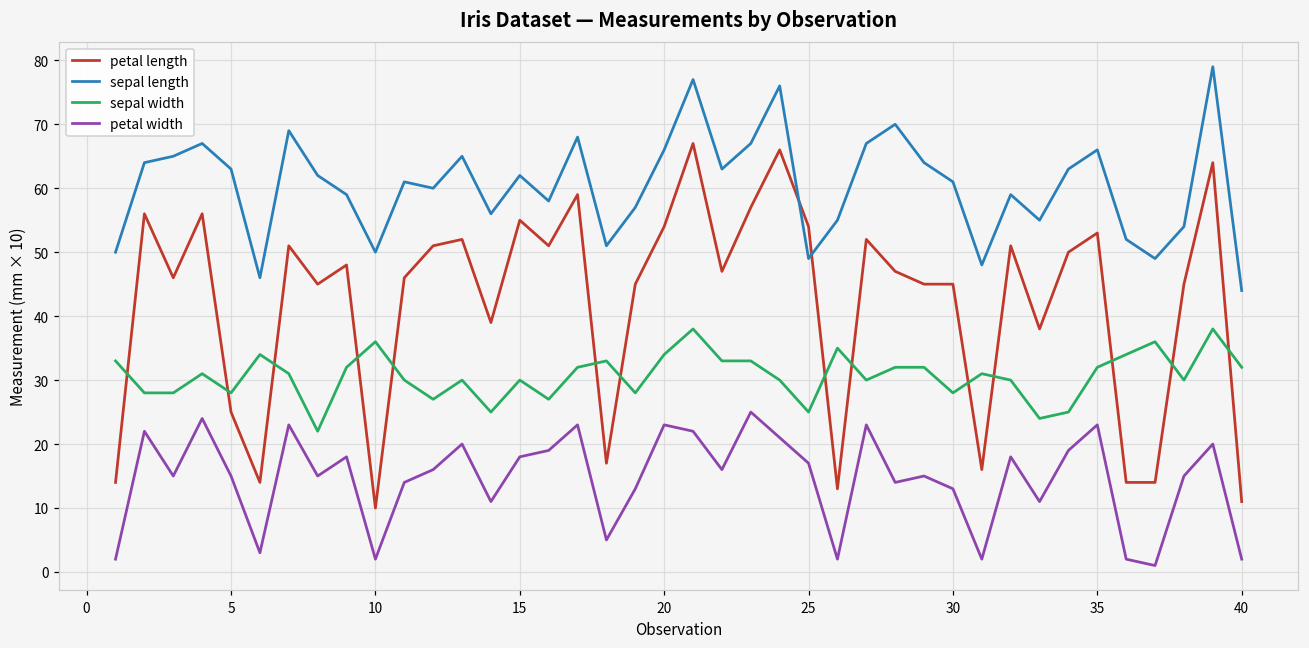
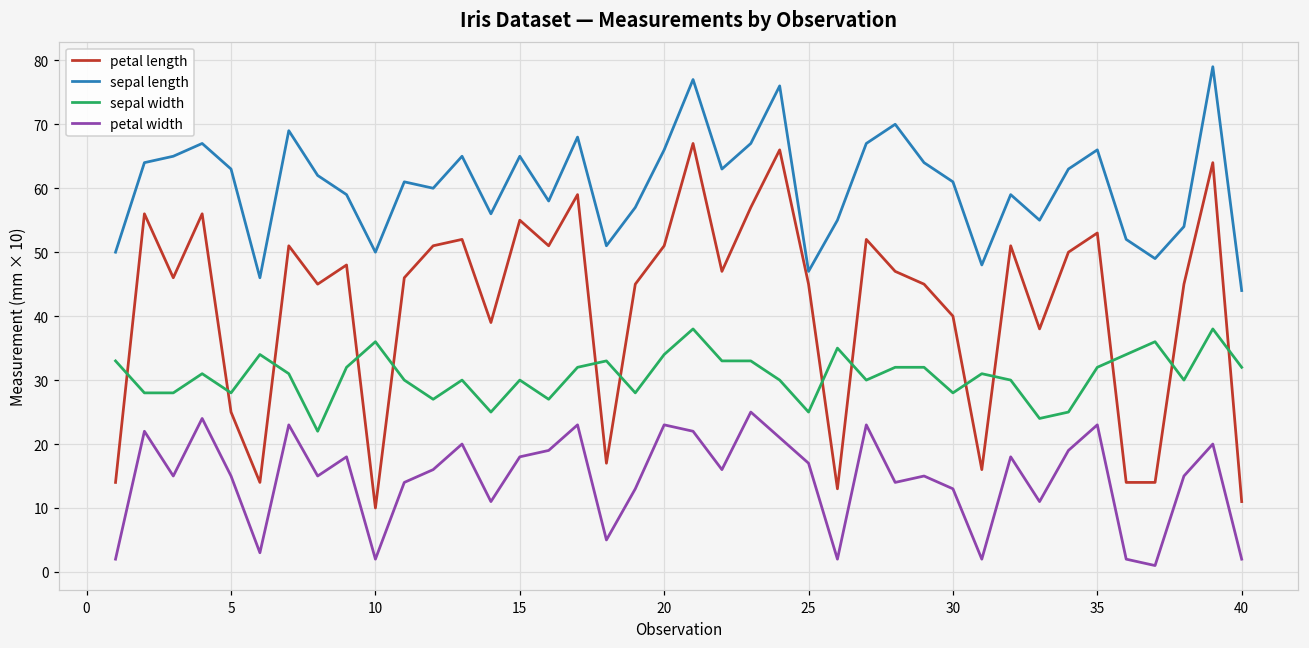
sepal length, 15: 62 -> 65
petal length, 20: 54 -> 51
petal length, 25: 54 -> 45
sepal length, 25: 49 -> 47
petal length, 30: 45 -> 40
